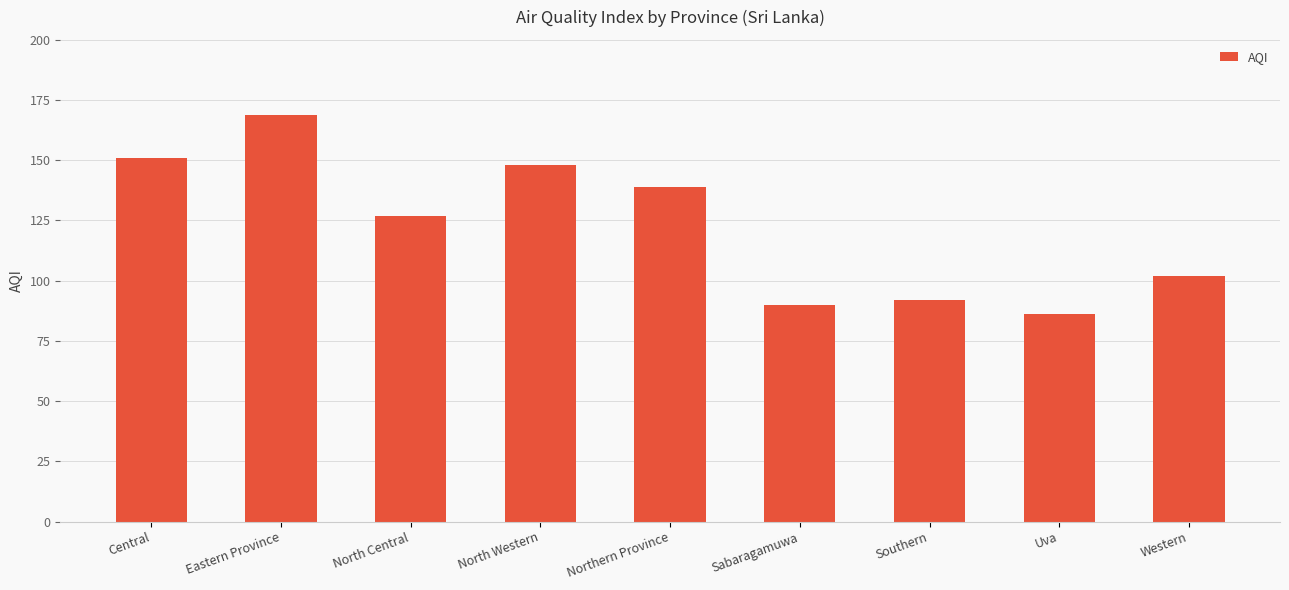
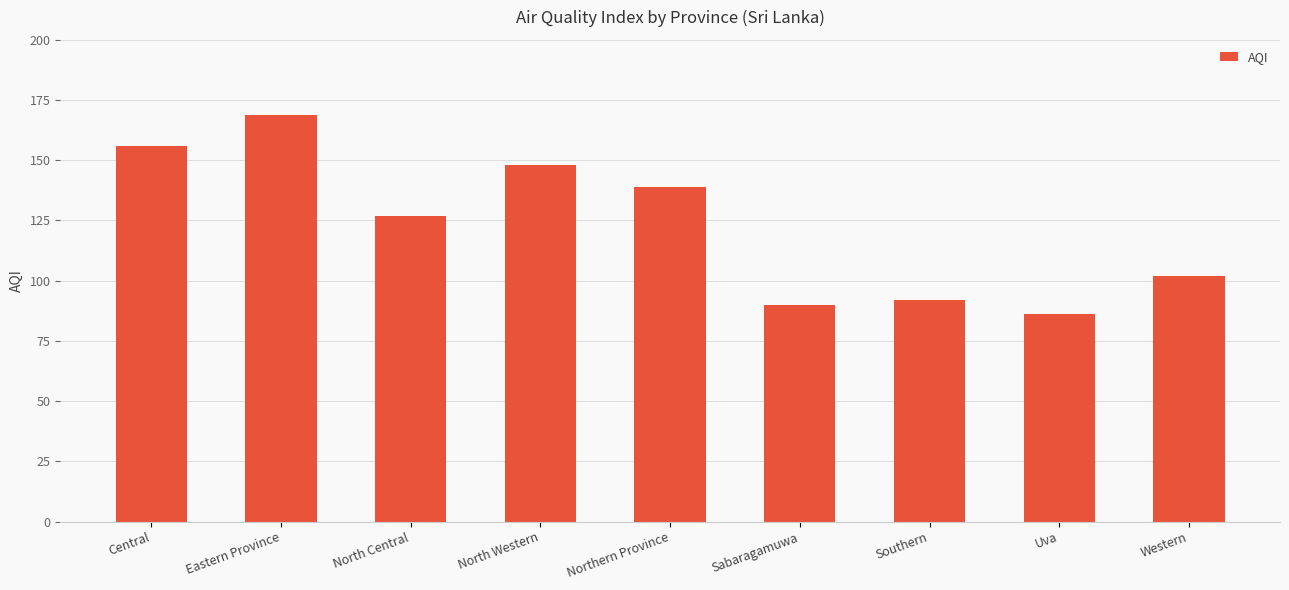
Central: 151 -> 156
